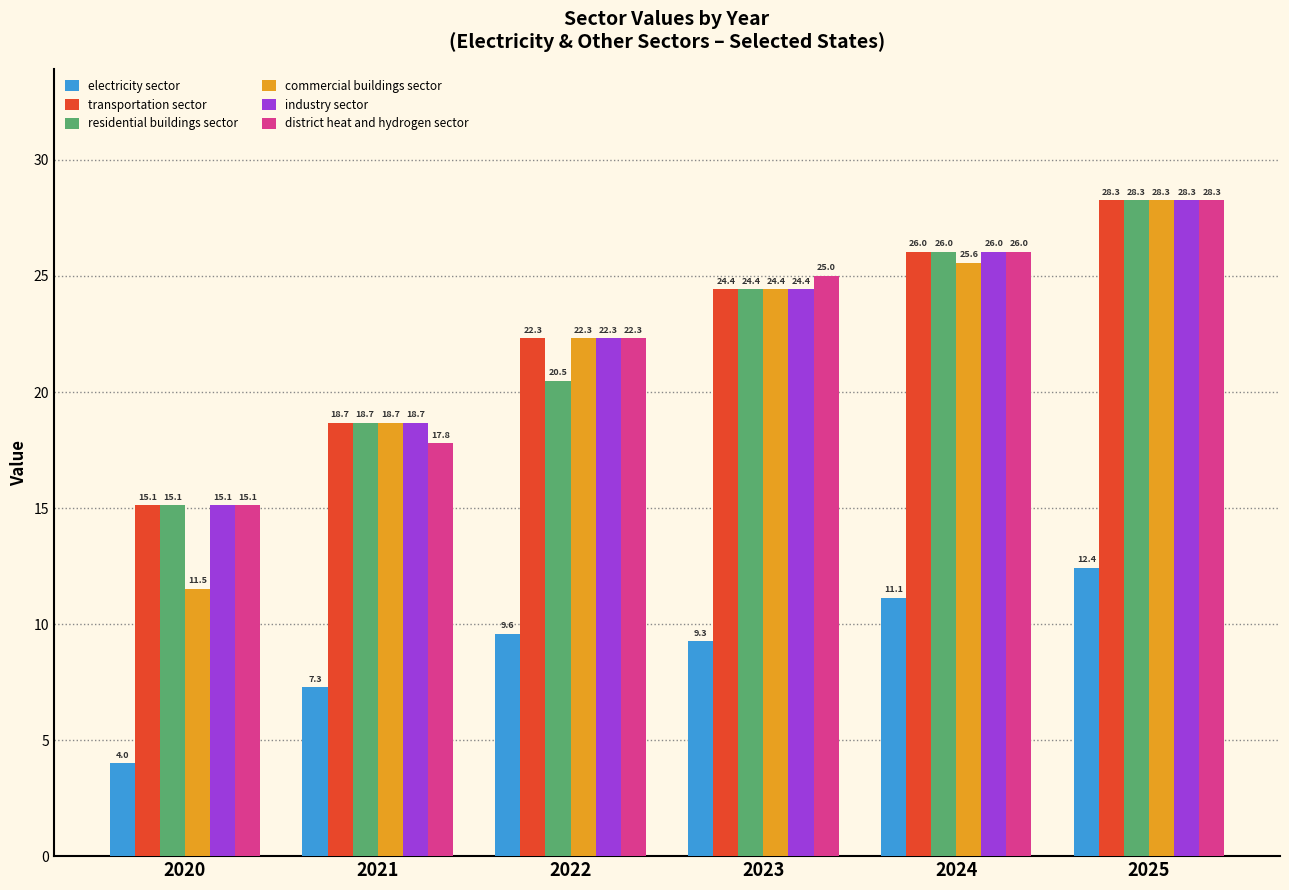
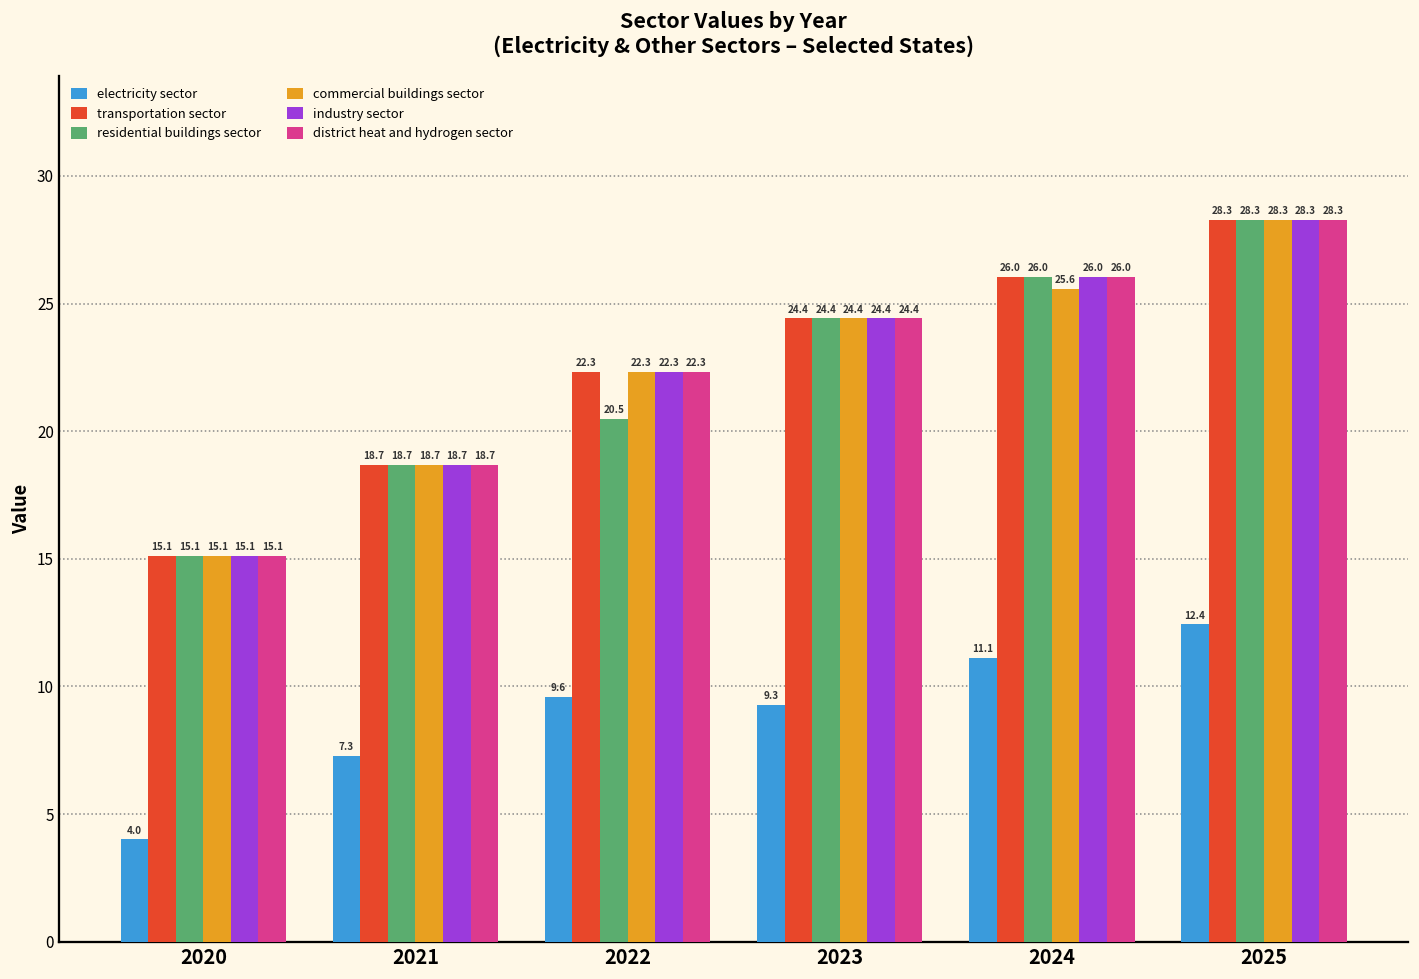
commercial buildings sector, 2020: 11.5 -> 15.1
district heat and hydrogen sector, 2021: 17.8 -> 18.7
district heat and hydrogen sector, 2023: 25.0 -> 24.4
